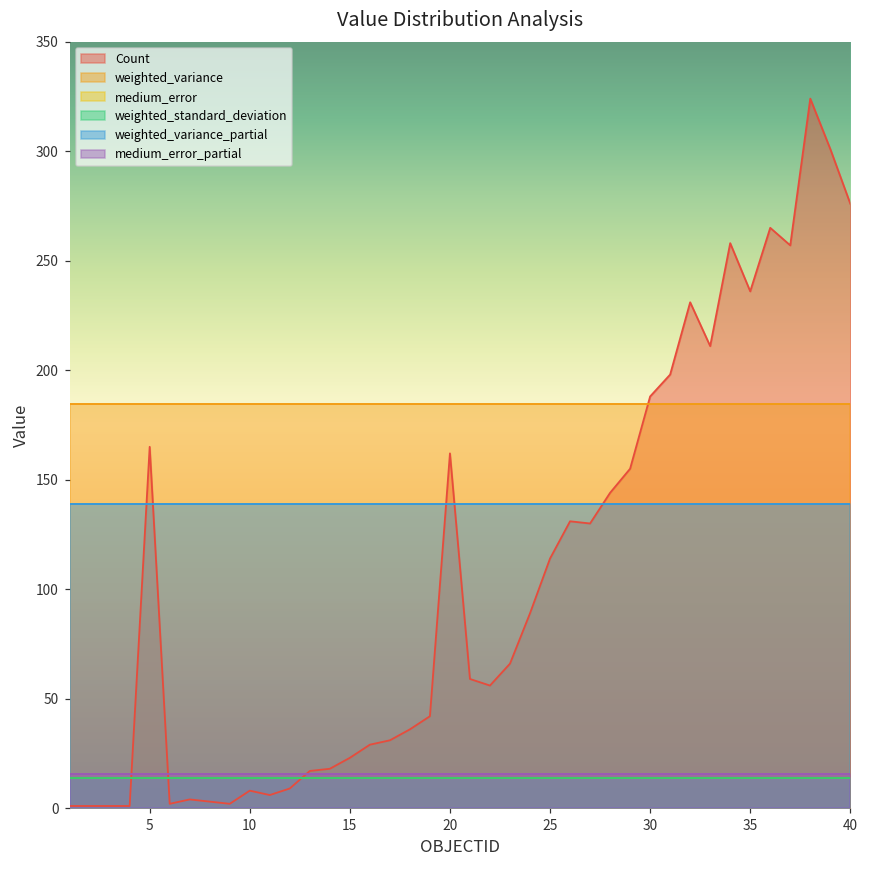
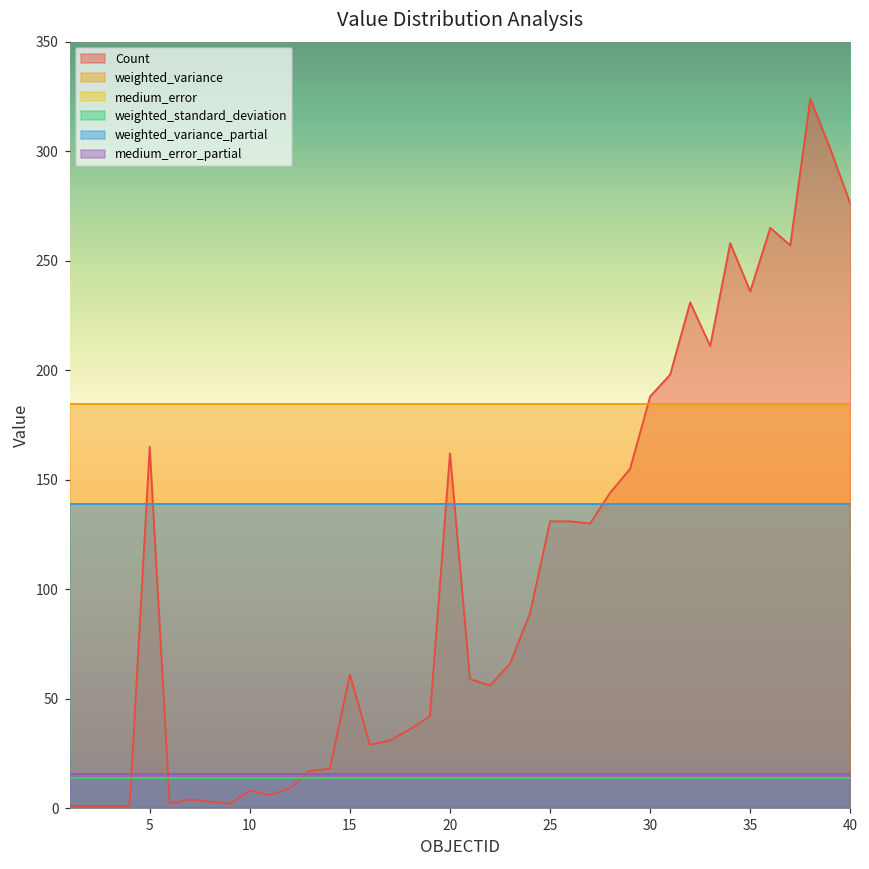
Count, 15: 23 -> 61
Count, 25: 114 -> 131
